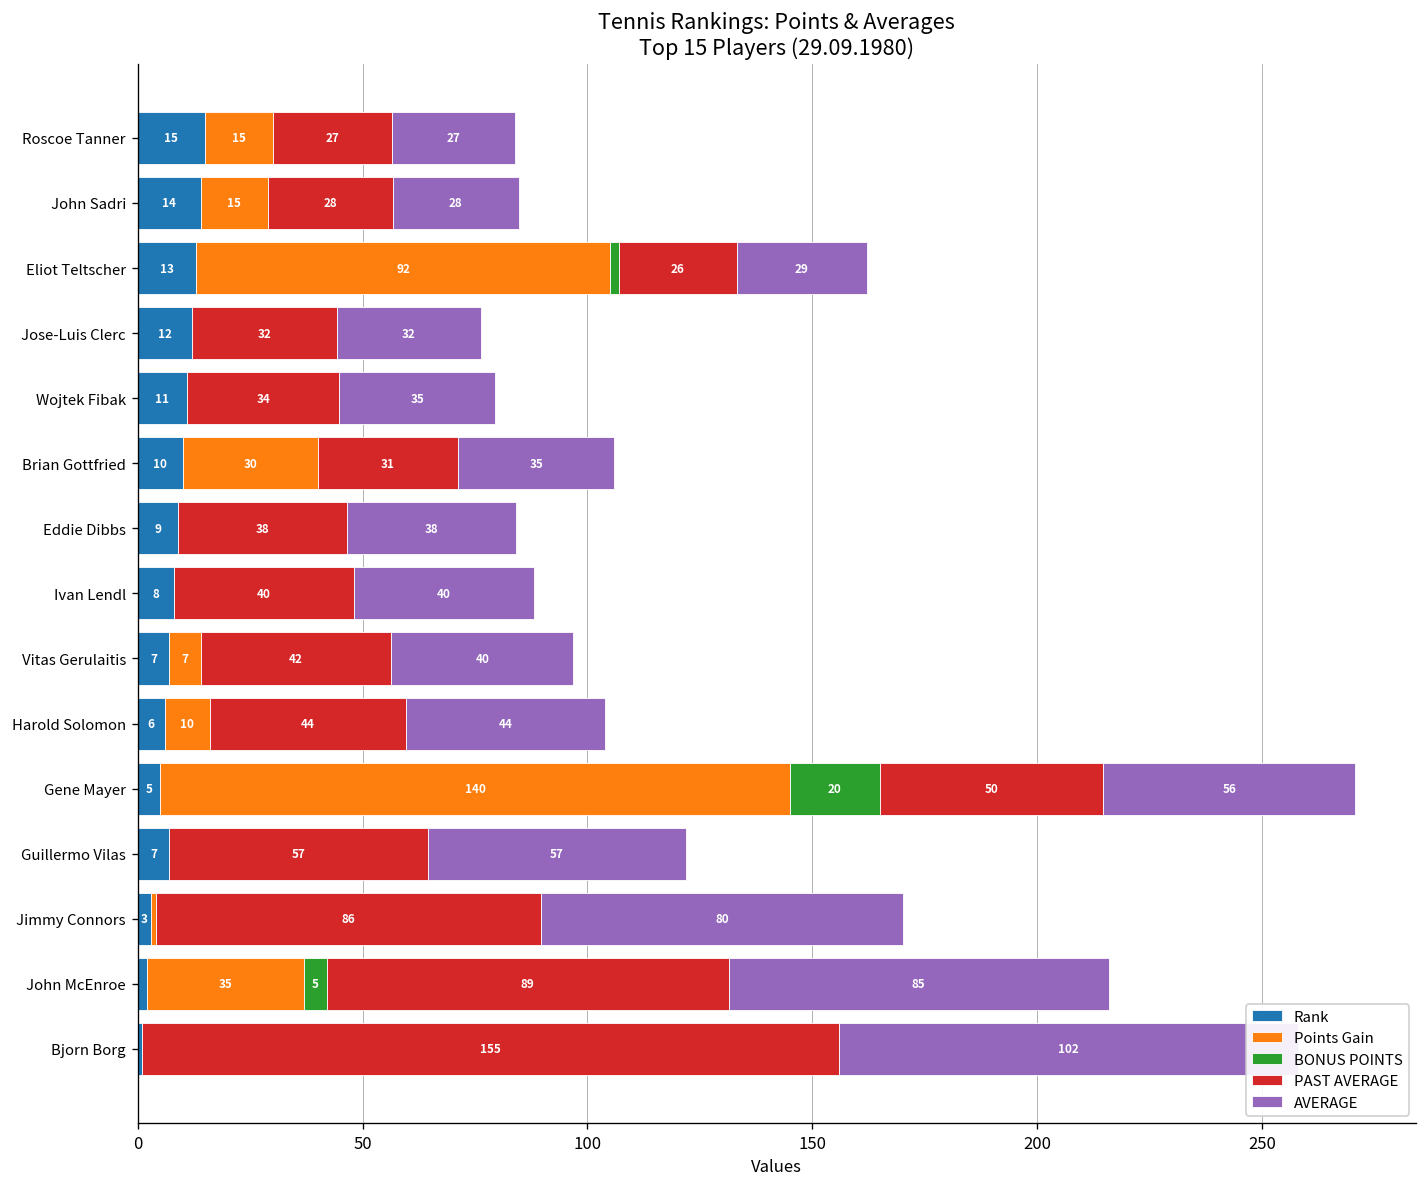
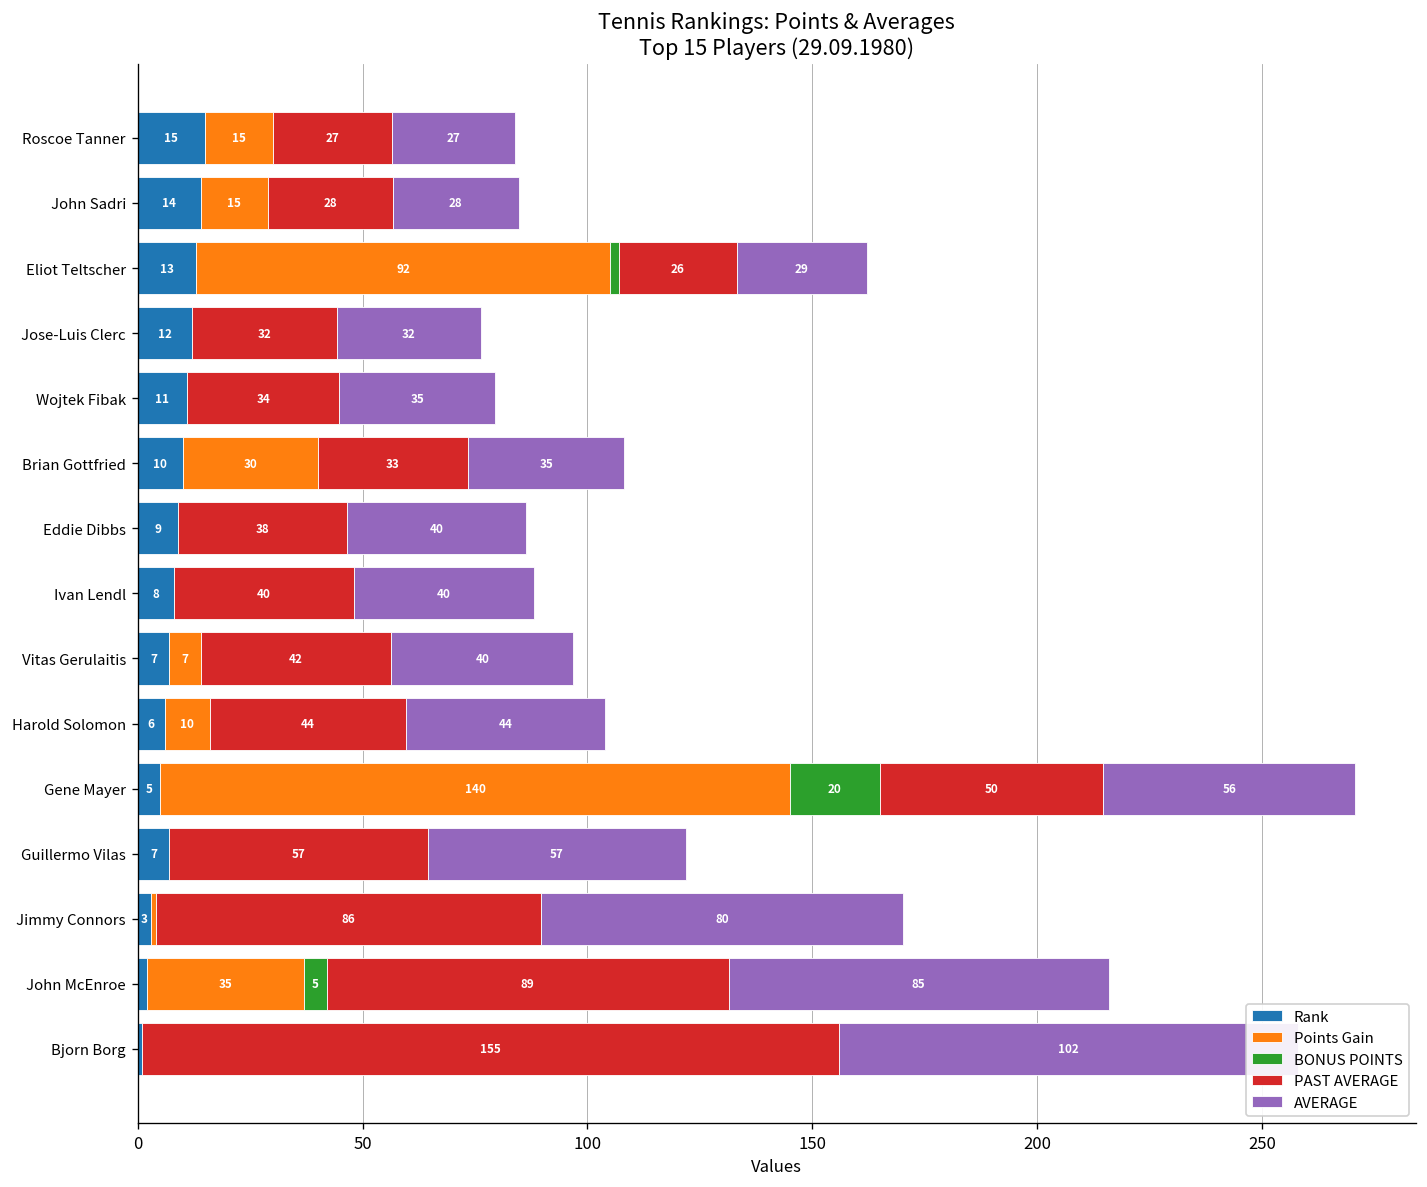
PAST AVERAGE, Brian Gottfried: 31 -> 33
AVERAGE, Eddie Dibbs: 38 -> 40
